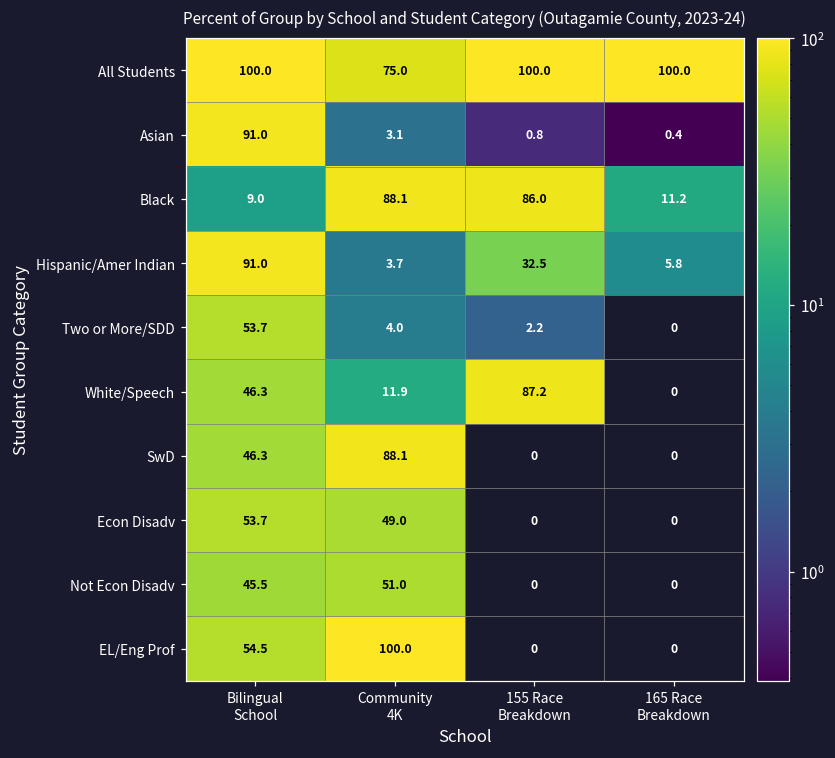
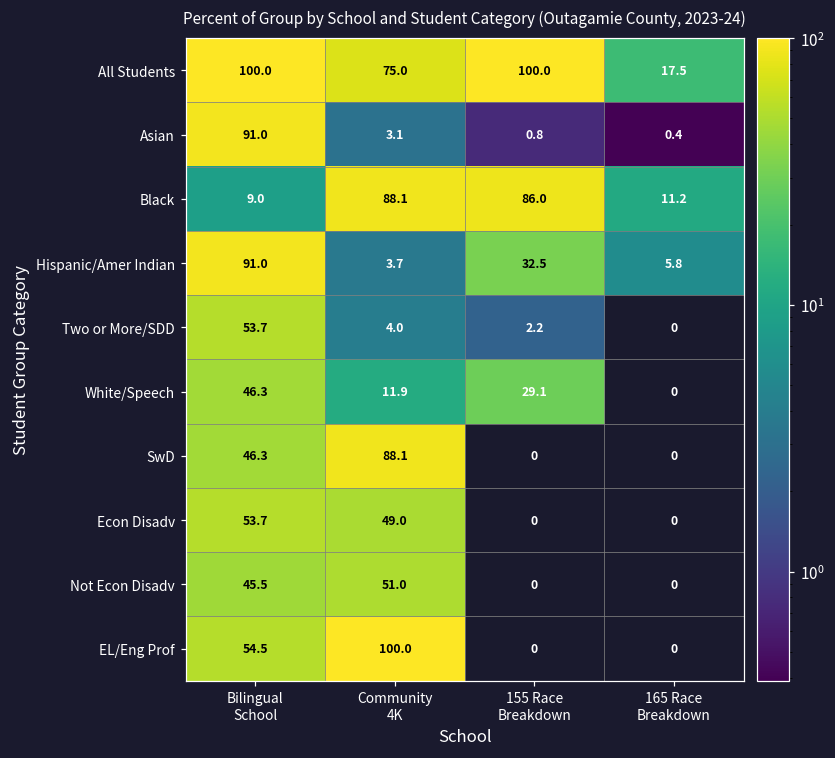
All Students, 165 Race Breakdown: 100.0 -> 17.5
White/Speech, 155 Race Breakdown: 87.2 -> 29.1
